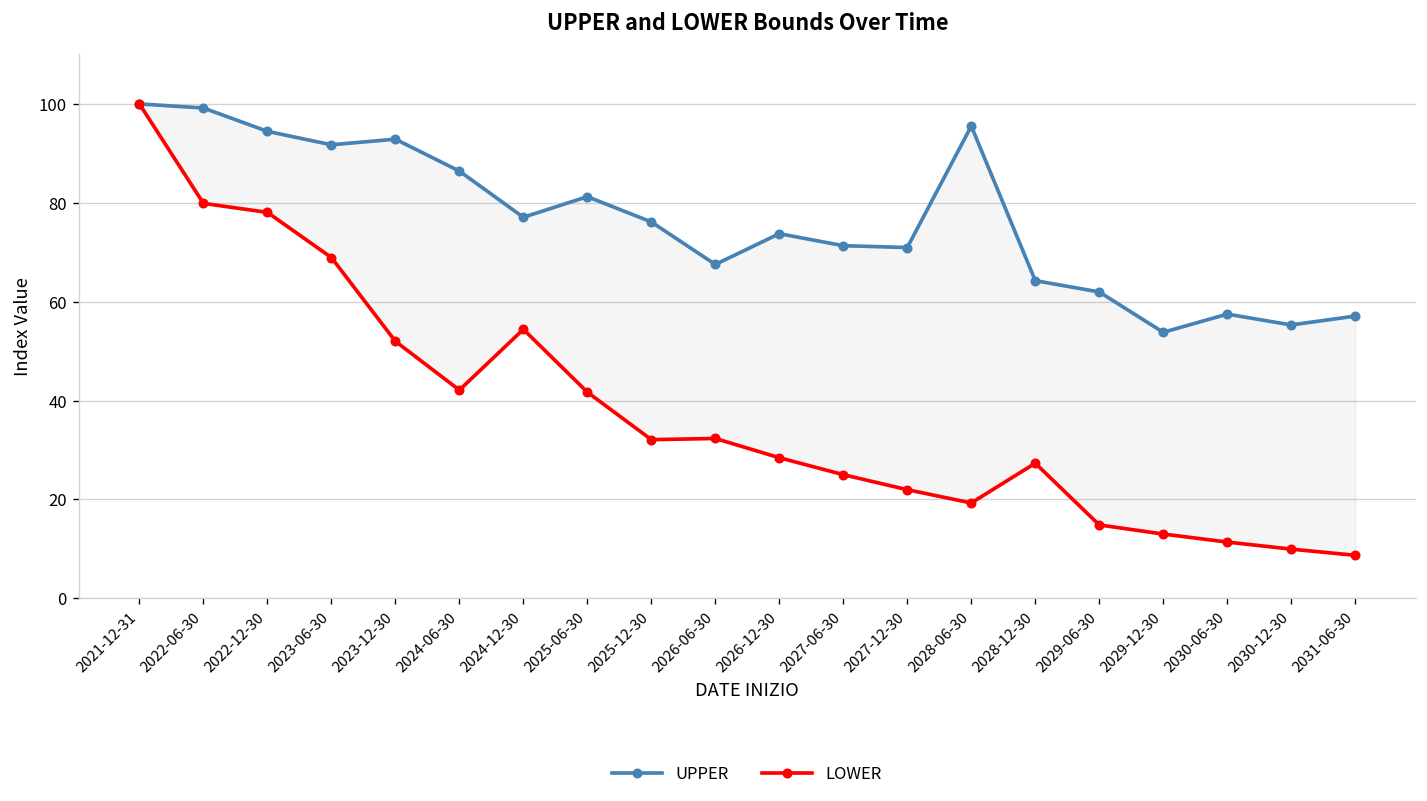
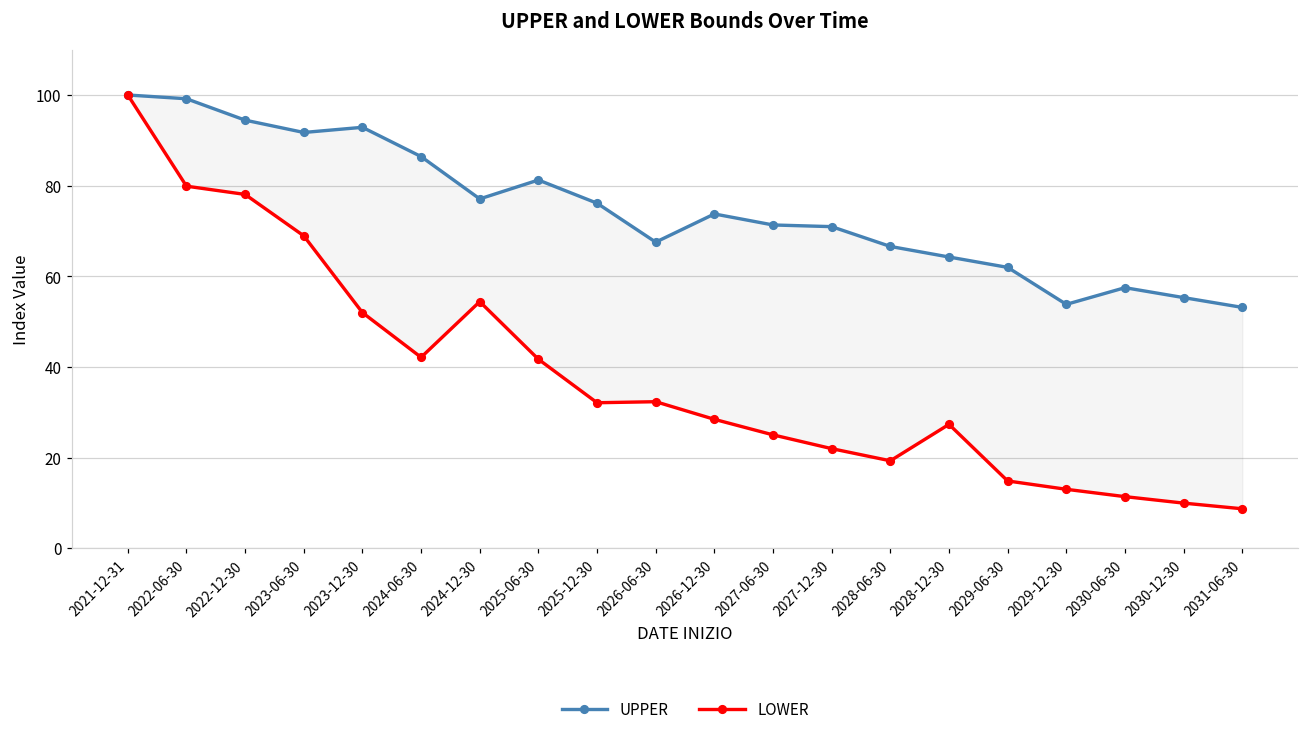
UPPER, 2028-06-30: 96 -> 67
UPPER, 2031-06-30: 57 -> 53
